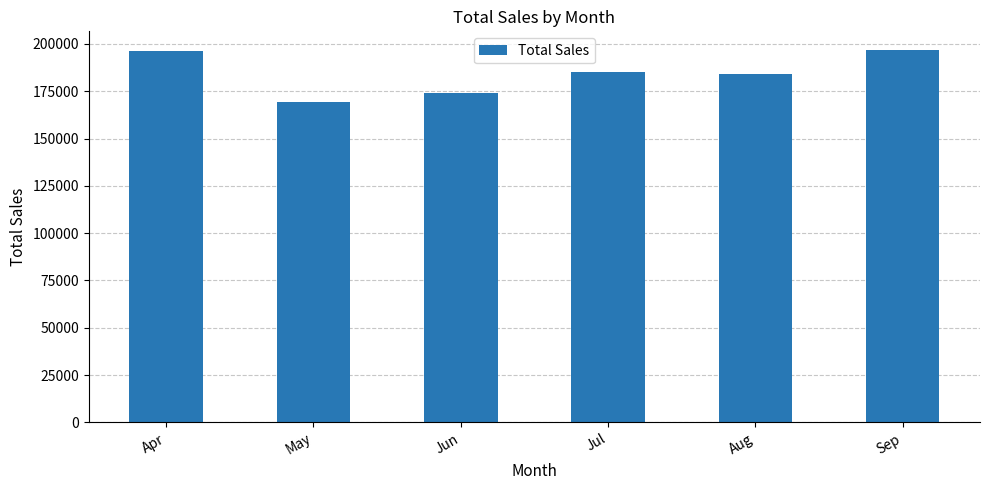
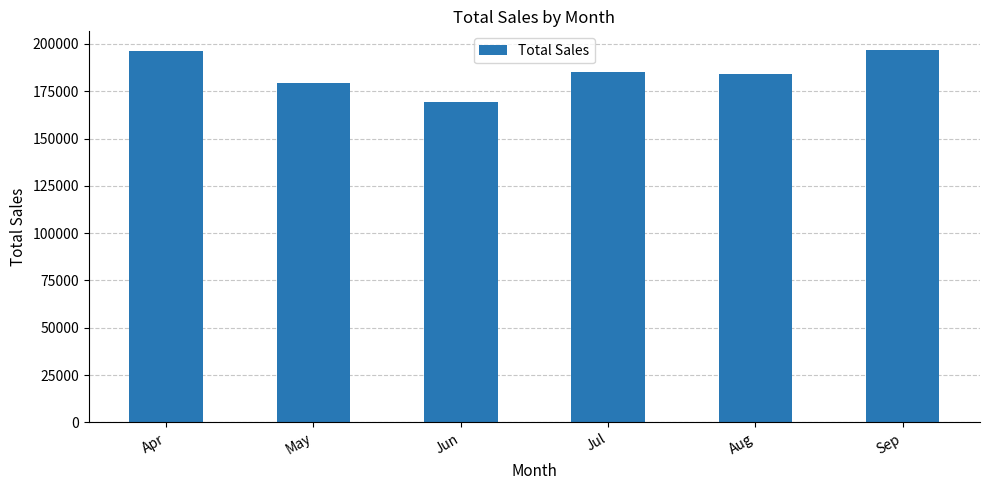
May: 170000 -> 179000
Jun: 174000 -> 169000
